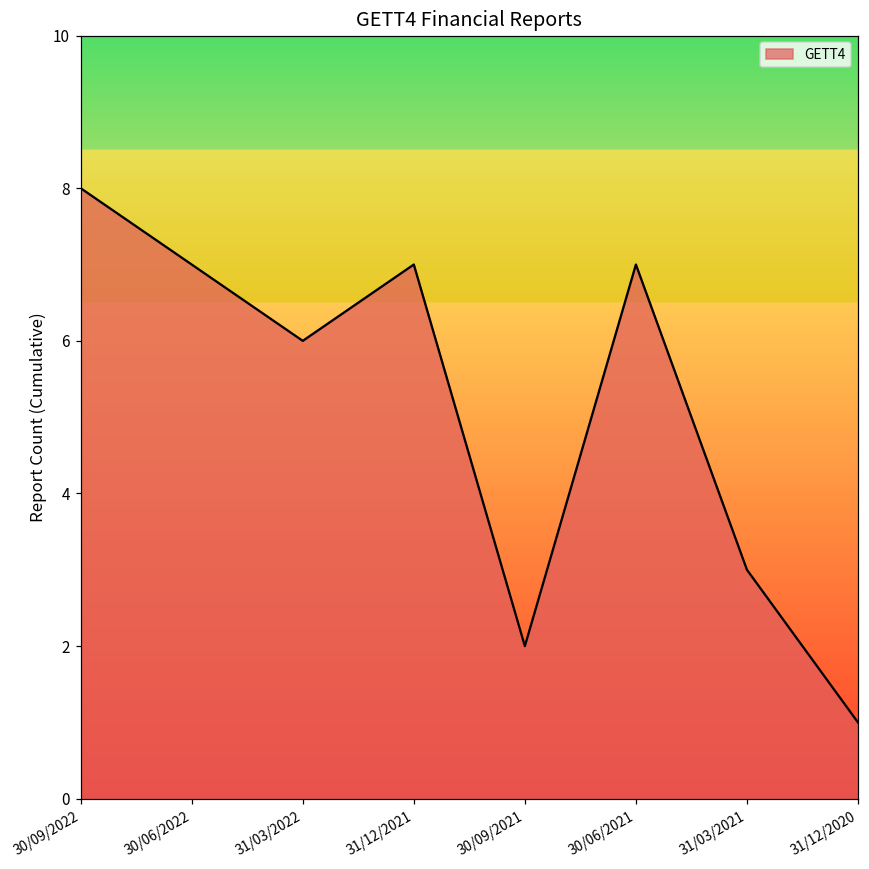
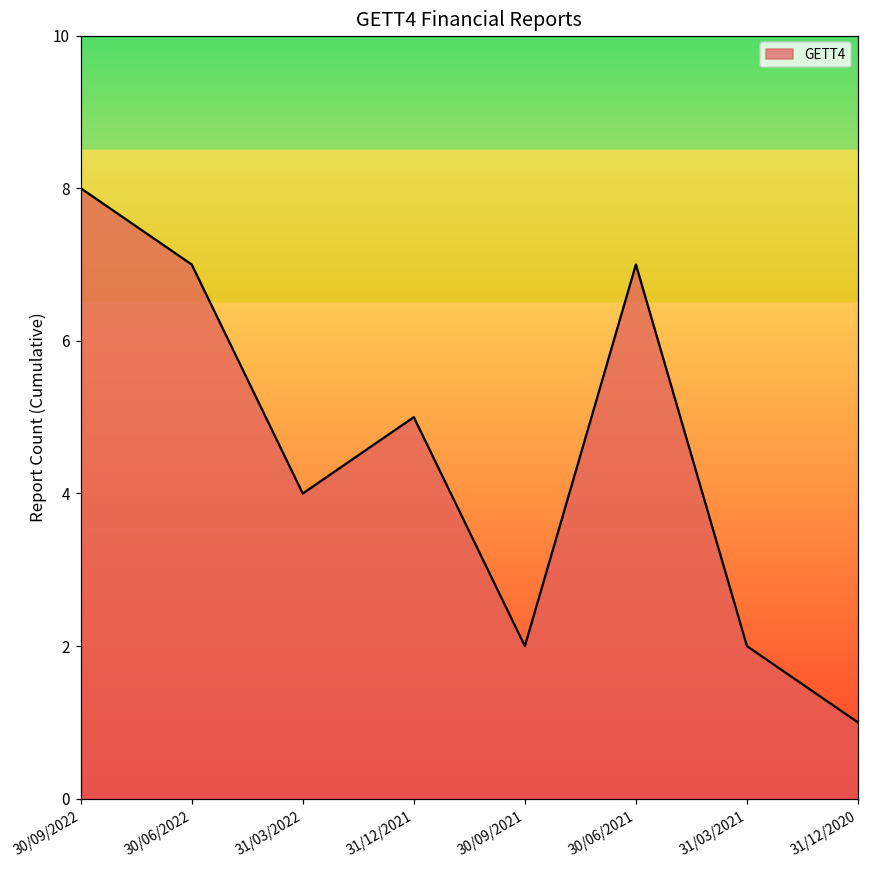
31/03/2022: 6 -> 4
31/12/2021: 7 -> 5
31/03/2021: 3 -> 2
